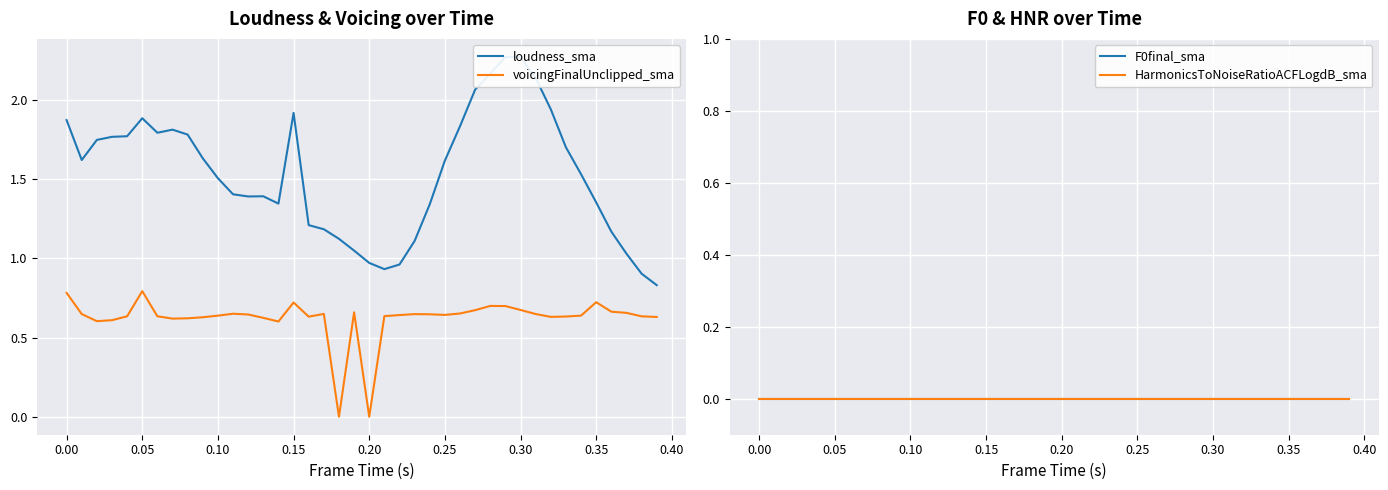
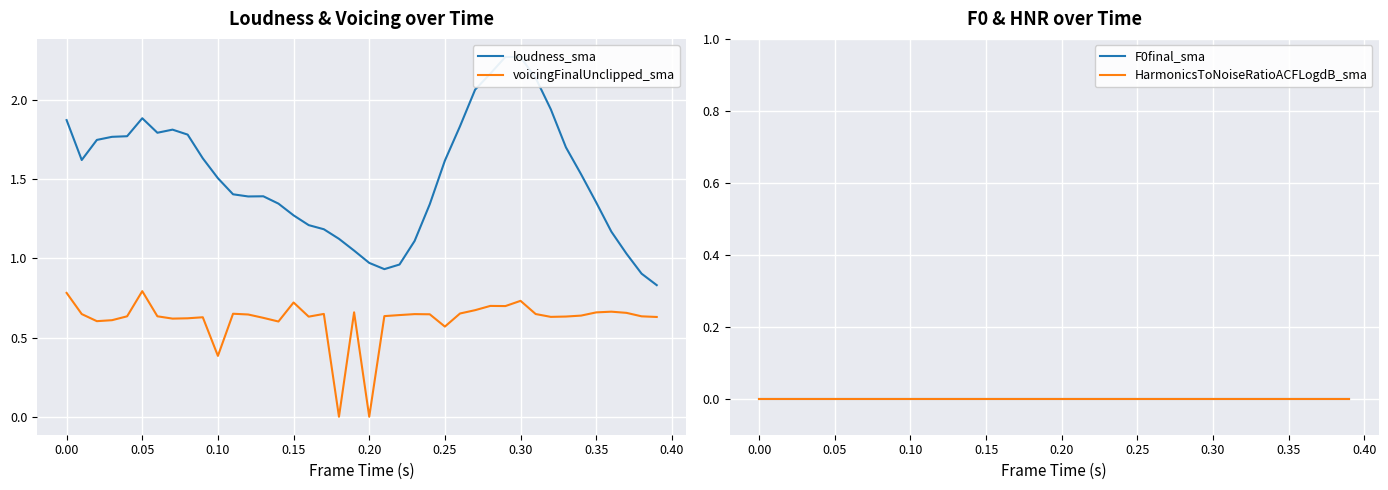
Loudness & Voicing over Time, voicingFinalUnclipped_sma, 0.10: 0.64 -> 0.38
Loudness & Voicing over Time, loudness_sma, 0.15: 1.92 -> 1.27
Loudness & Voicing over Time, voicingFinalUnclipped_sma, 0.25: 0.64 -> 0.57
Loudness & Voicing over Time, voicingFinalUnclipped_sma, 0.30: 0.67 -> 0.73
Loudness & Voicing over Time, voicingFinalUnclipped_sma, 0.35: 0.72 -> 0.66
